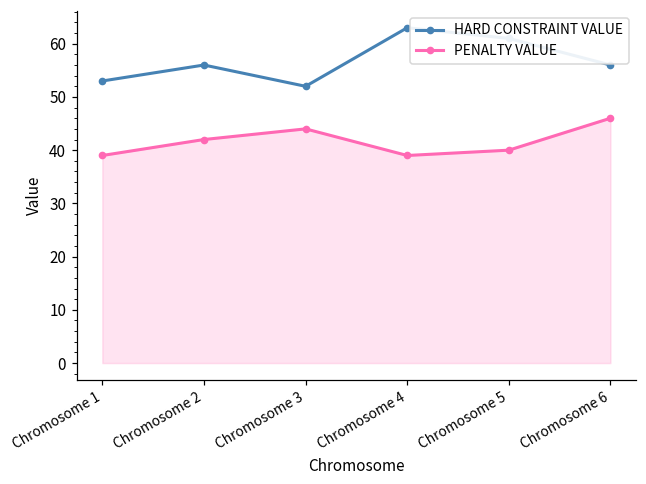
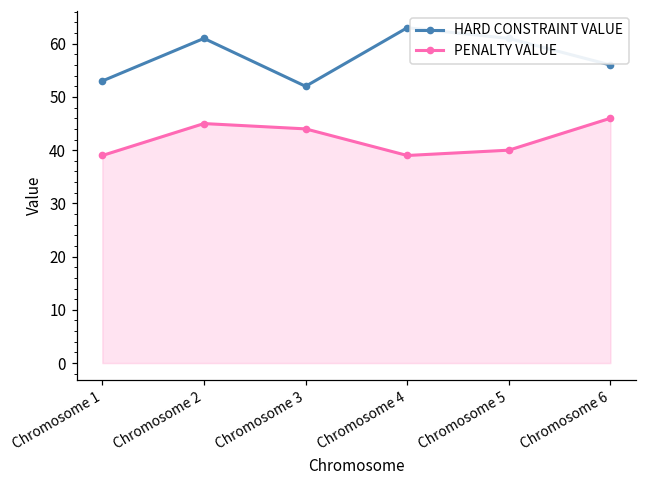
HARD CONSTRAINT VALUE, Chromosome 2: 56 -> 61
PENALTY VALUE, Chromosome 2: 42 -> 45
